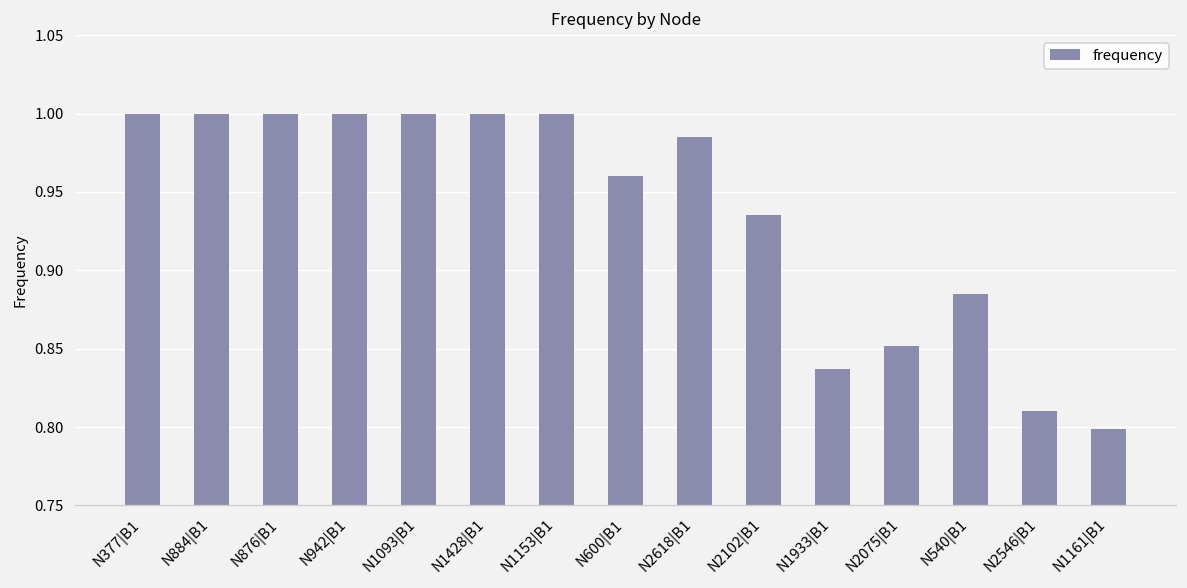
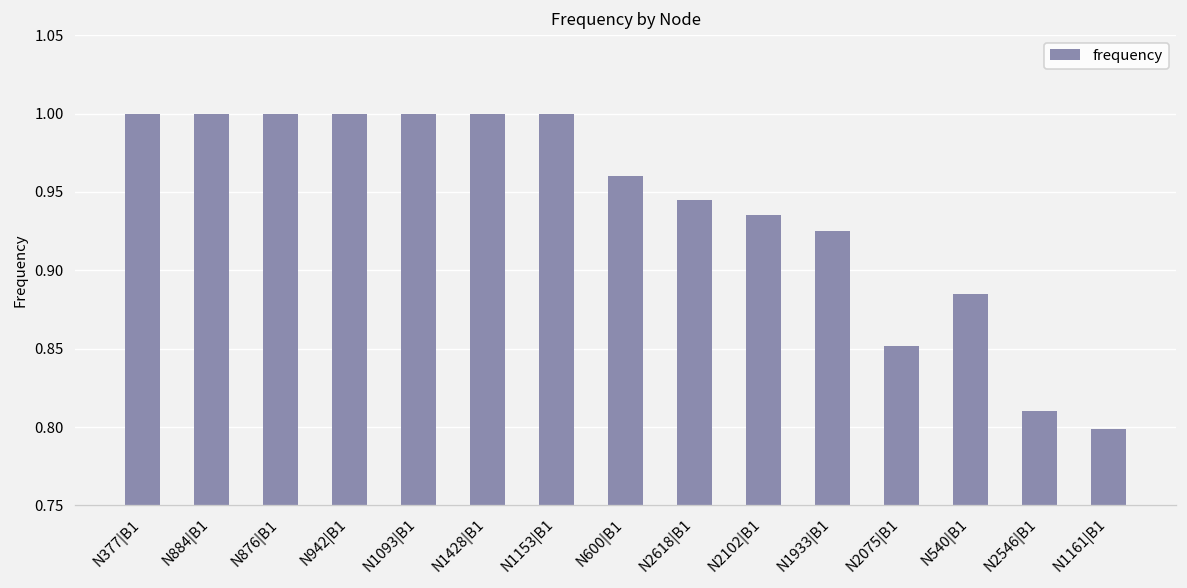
N2618|B1: 0.985 -> 0.945
N1933|B1: 0.837 -> 0.925
